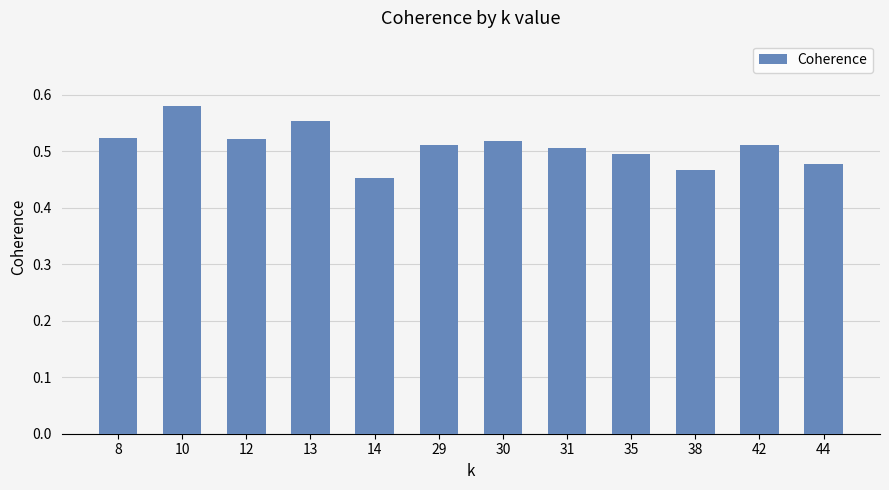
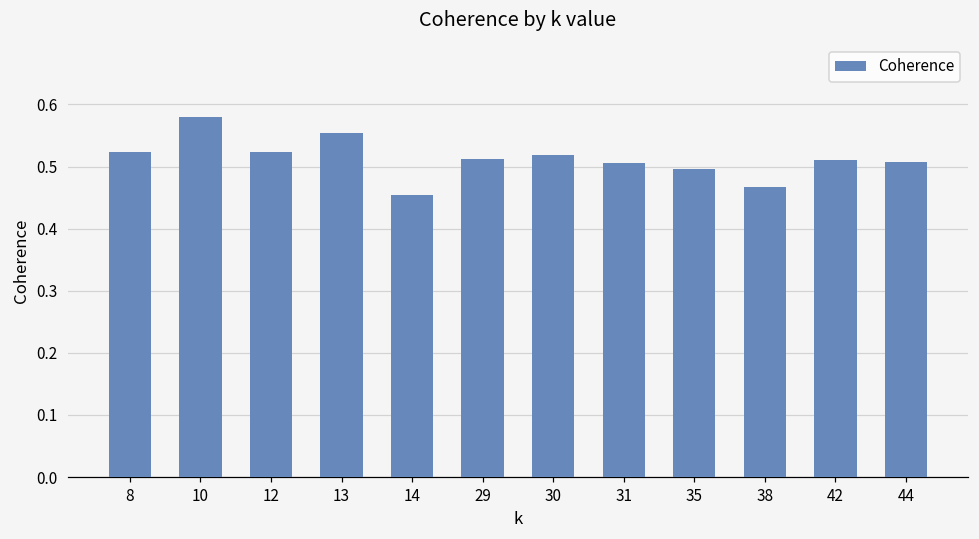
44: 0.48 -> 0.51
